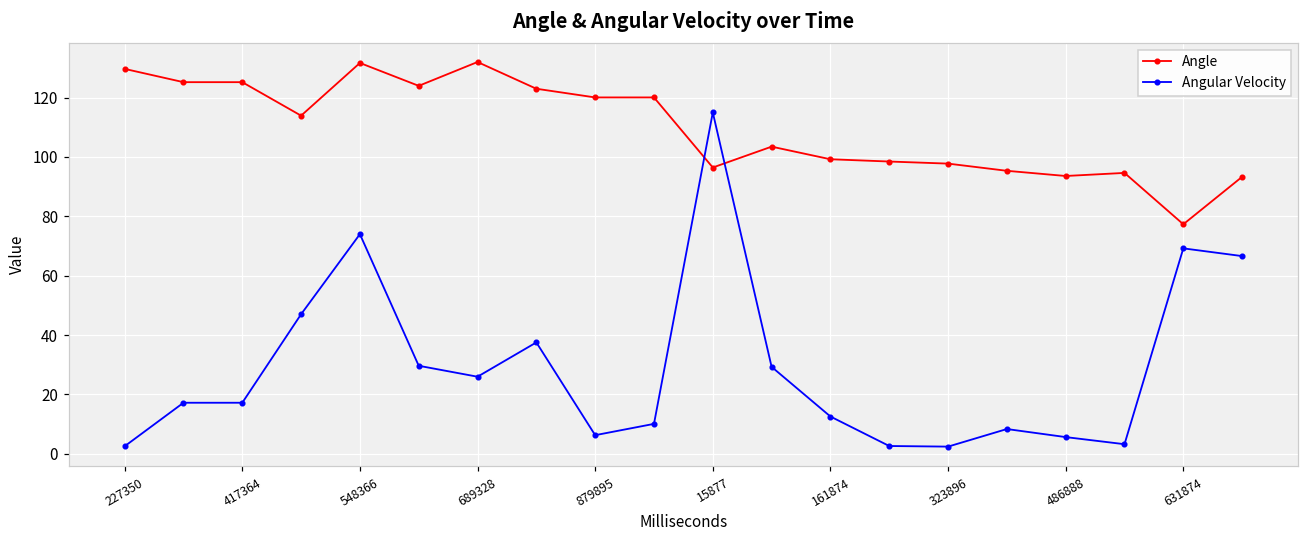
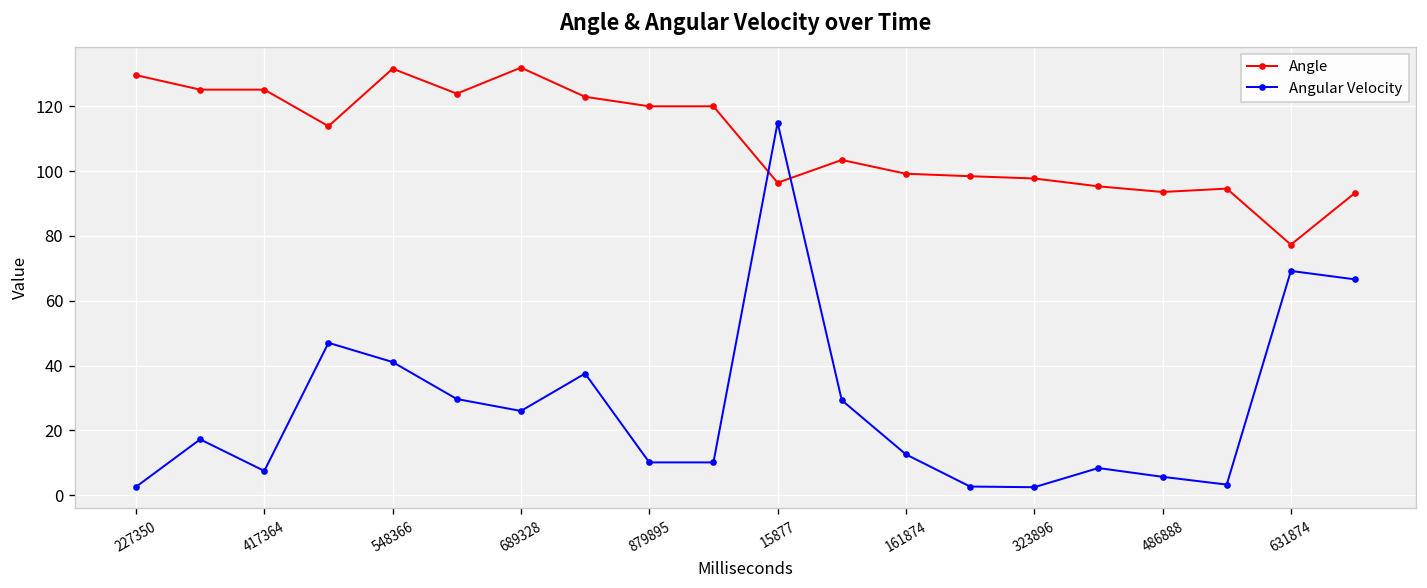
Angular Velocity, 417364: 17 -> 7
Angular Velocity, 548366: 74 -> 41
Angular Velocity, 879895: 6 -> 10
